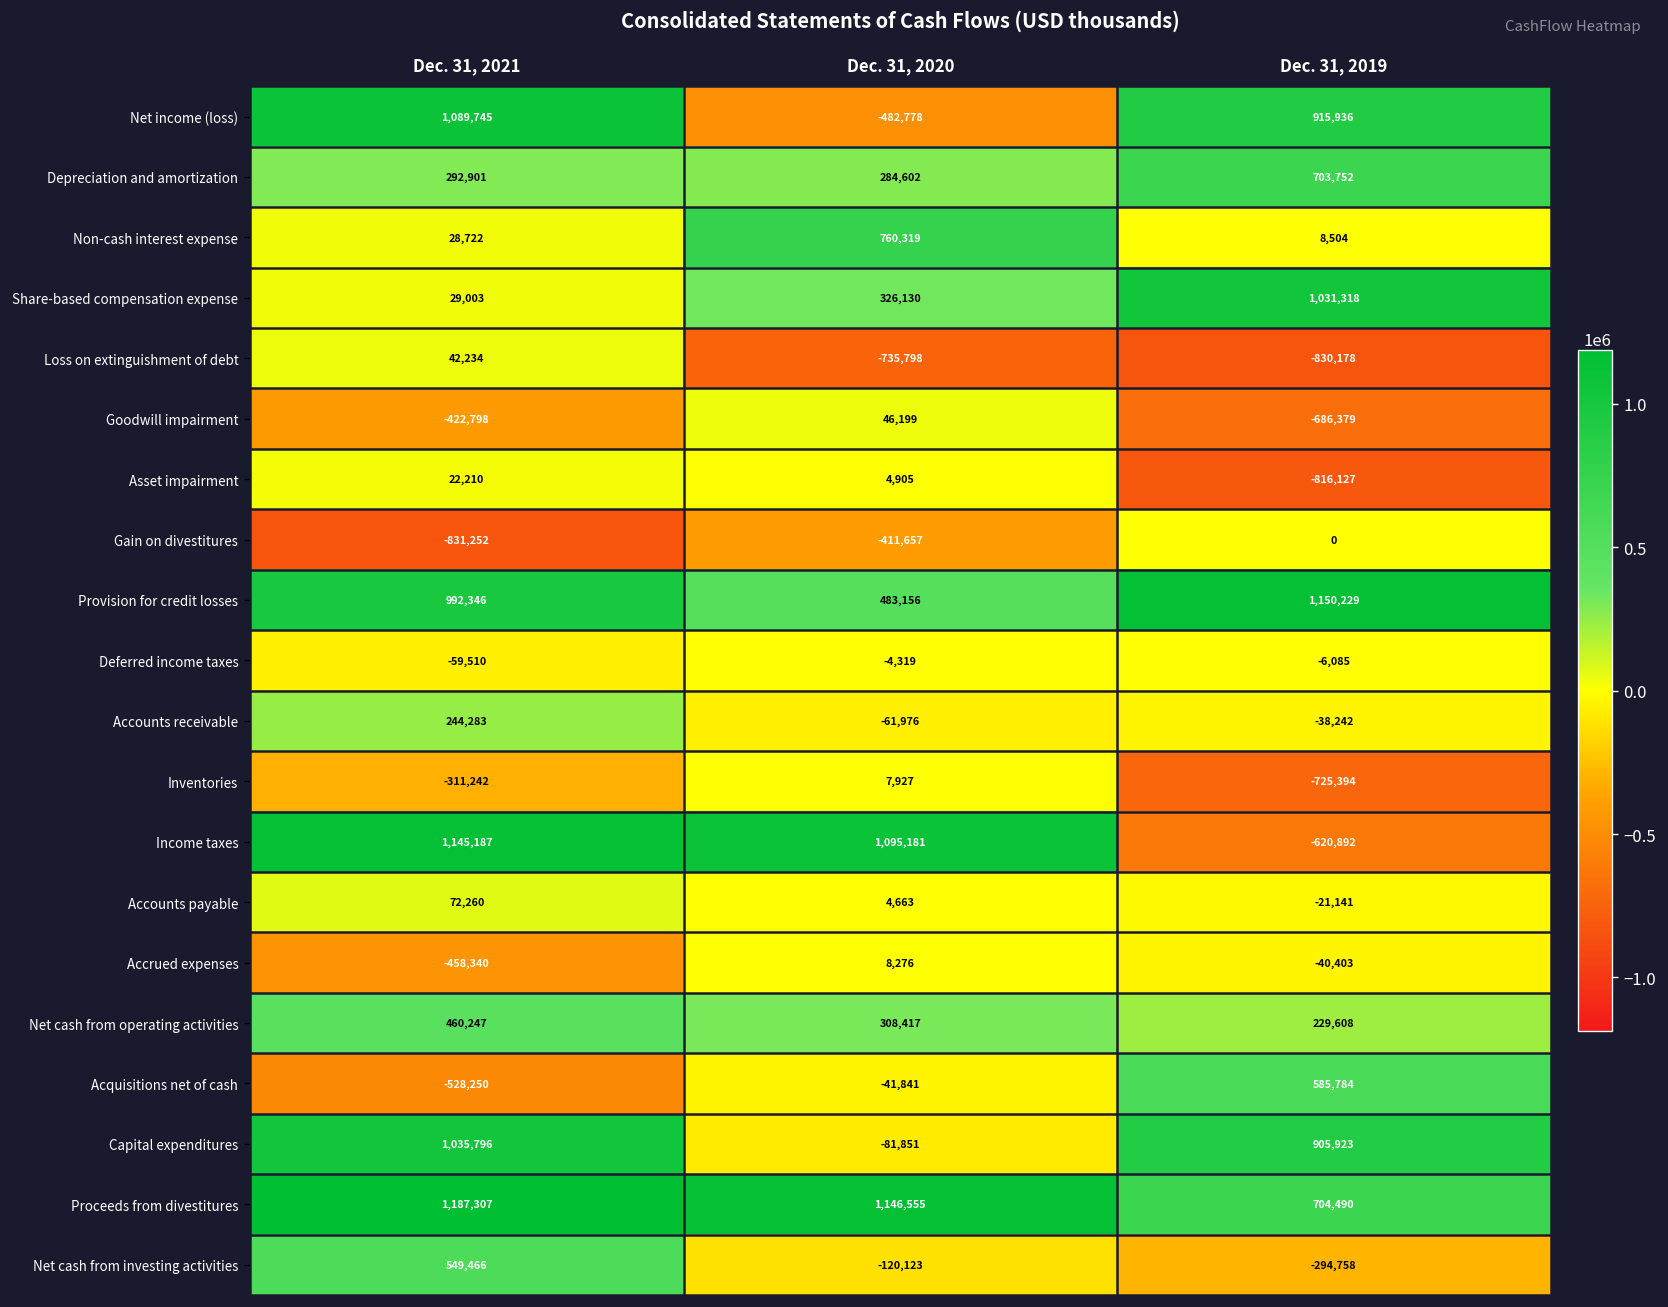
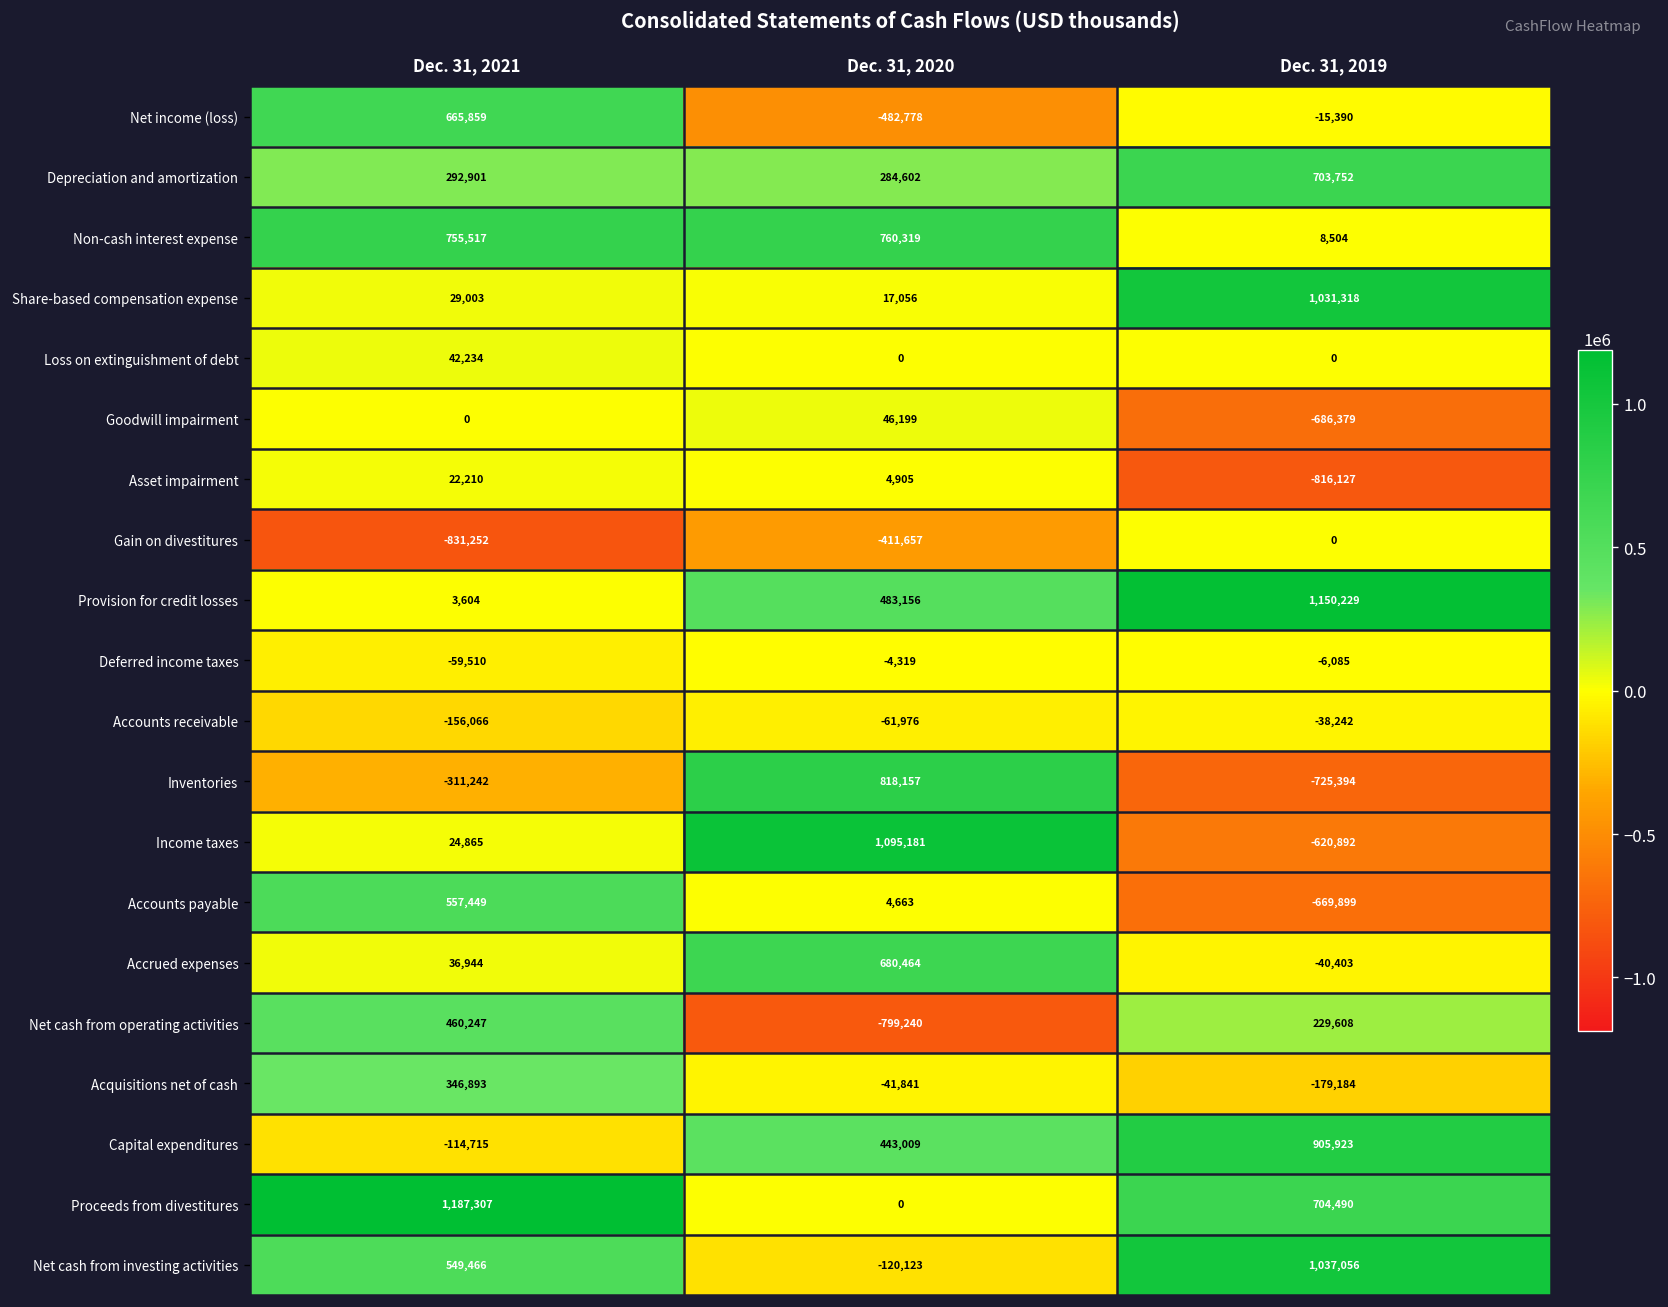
Net income (loss), Dec. 31, 2021: 1,089,745 -> 665,859
Net income (loss), Dec. 31, 2019: 915,936 -> -15,390
Non-cash interest expense, Dec. 31, 2021: 28,722 -> 755,517
Share-based compensation expense, Dec. 31, 2020: 326,130 -> 17,056
Loss on extinguishment of debt, Dec. 31, 2020: -735,798 -> 0
Loss on extinguishment of debt, Dec. 31, 2019: -830,178 -> 0
Goodwill impairment, Dec. 31, 2021: -422,798 -> 0
Provision for credit losses, Dec. 31, 2021: 992,346 -> 3,604
Accounts receivable, Dec. 31, 2021: 244,283 -> -156,066
Inventories, Dec. 31, 2020: 7,927 -> 818,157
Income taxes, Dec. 31, 2021: 1,145,187 -> 24,865
Accounts payable, Dec. 31, 2021: 72,260 -> 557,449
Accounts payable, Dec. 31, 2019: -21,141 -> -669,899
Accrued expenses, Dec. 31, 2021: -458,340 -> 36,944
Accrued expenses, Dec. 31, 2020: 8,276 -> 680,464
Net cash from operating activities, Dec. 31, 2020: 308,417 -> -799,240
Acquisitions net of cash, Dec. 31, 2021: -528,250 -> 346,893
Acquisitions net of cash, Dec. 31, 2019: 585,784 -> -179,184
Capital expenditures, Dec. 31, 2021: 1,035,796 -> -114,715
Capital expenditures, Dec. 31, 2020: -81,851 -> 443,009
Proceeds from divestitures, Dec. 31, 2020: 1,146,555 -> 0
Net cash from investing activities, Dec. 31, 2019: -294,758 -> 1,037,056
